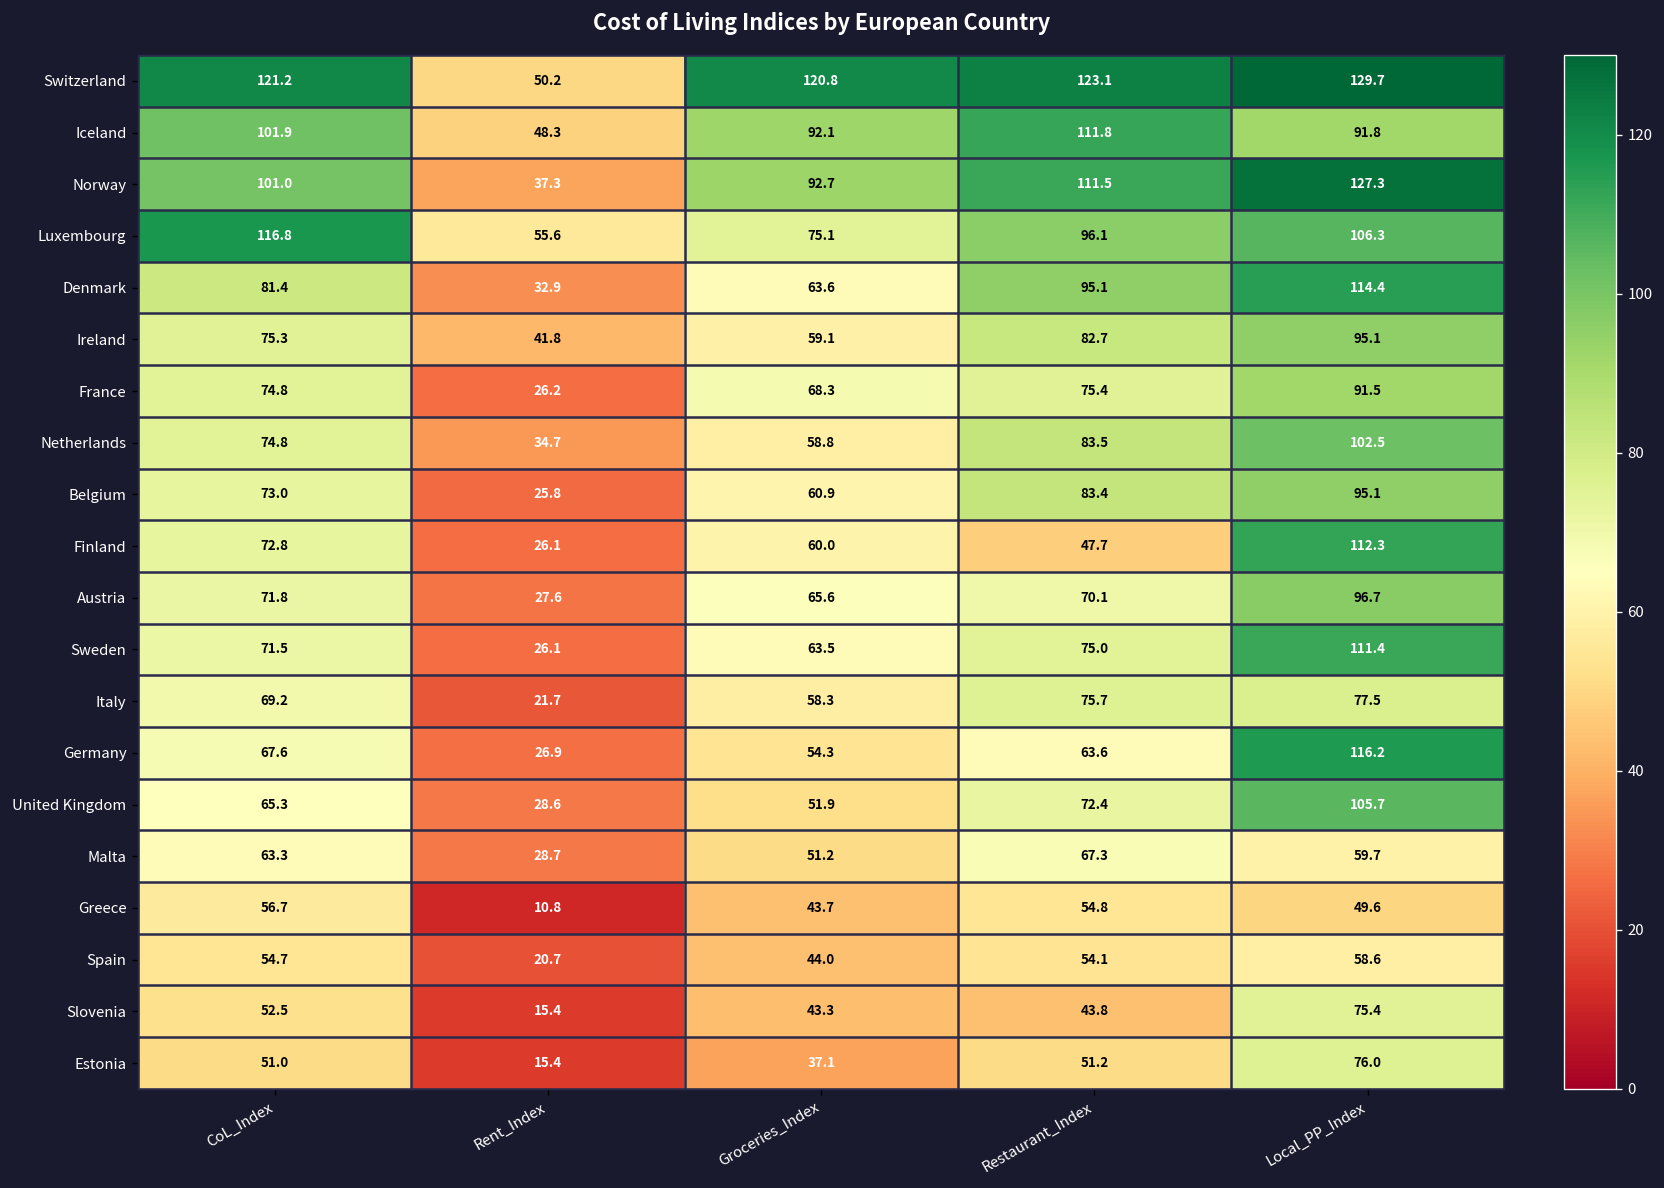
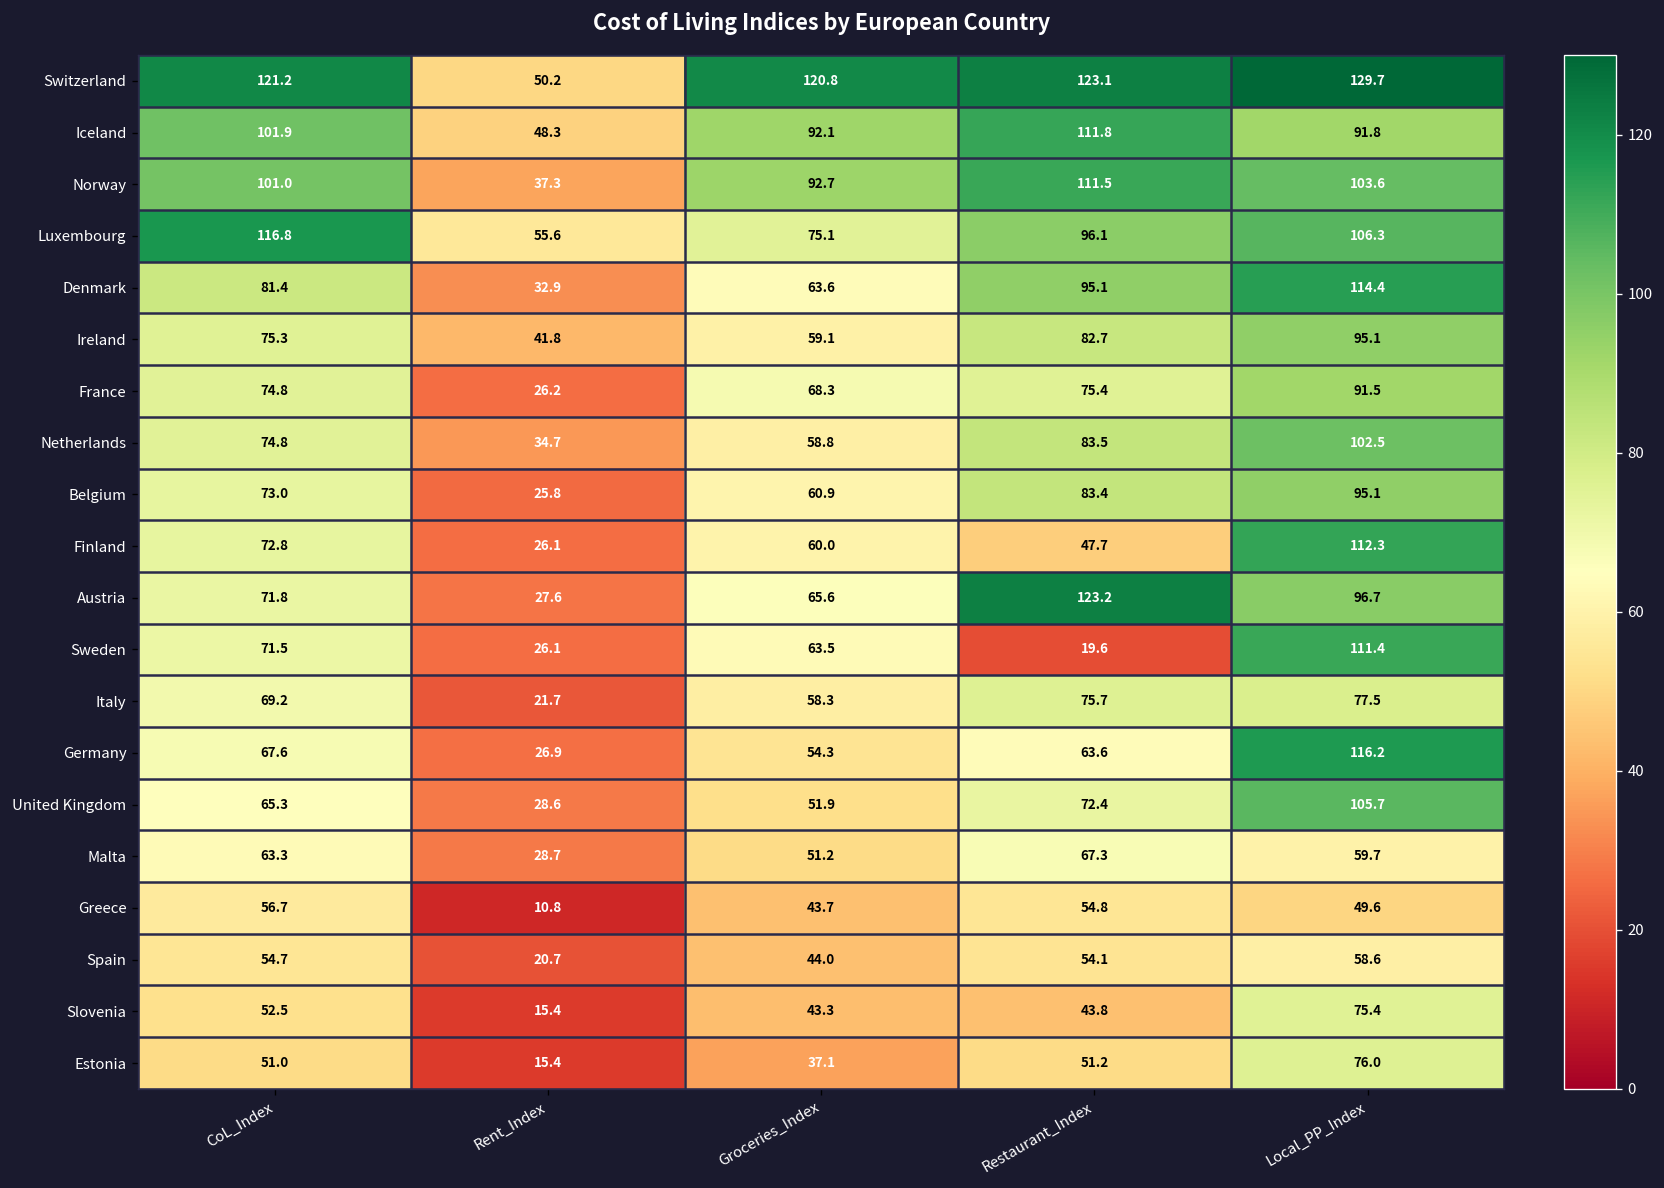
Norway, Local_PP_Index: 127.3 -> 103.6
Austria, Restaurant_Index: 70.1 -> 123.2
Sweden, Restaurant_Index: 75.0 -> 19.6
